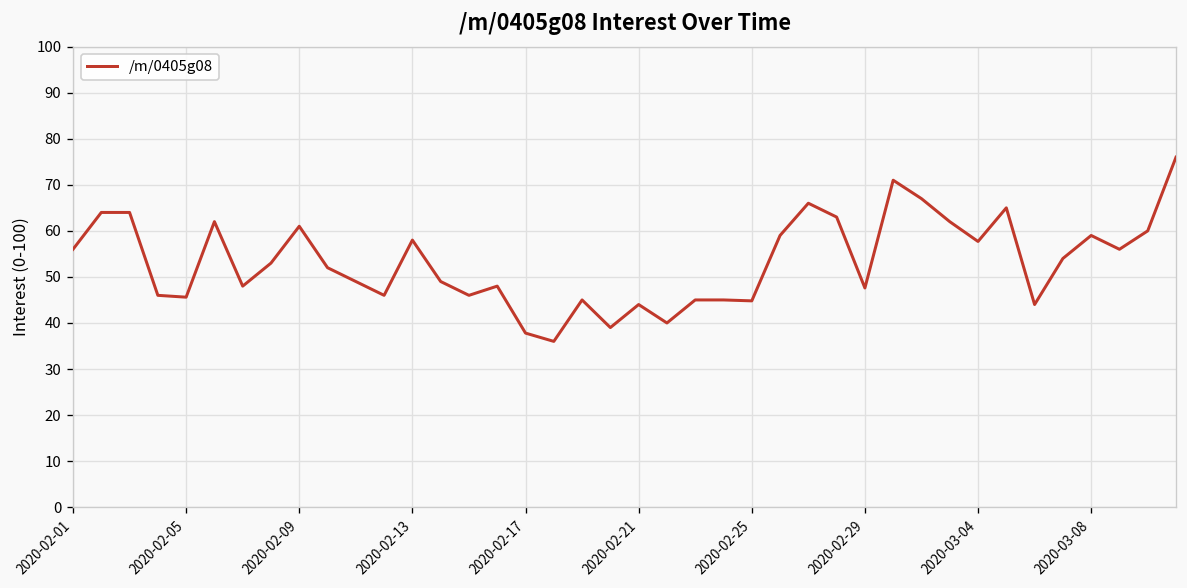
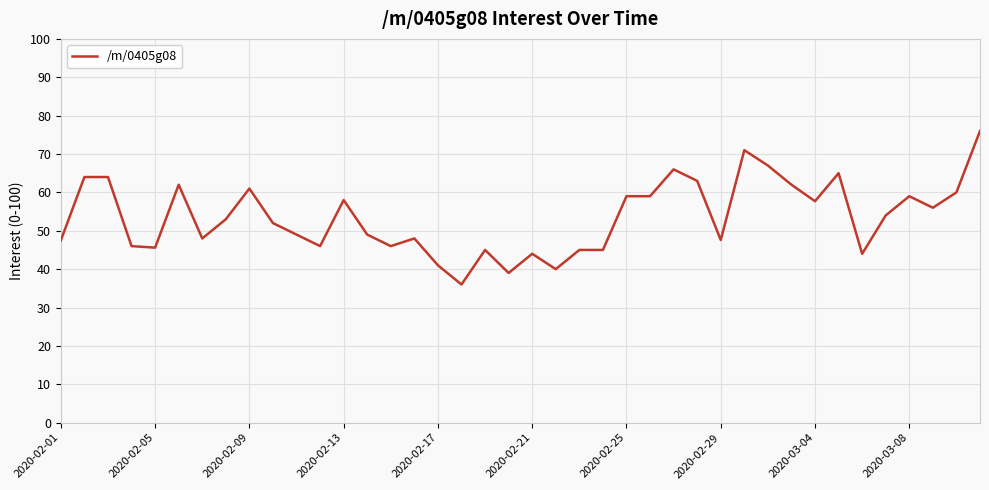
2020-02-01: 56 -> 48
2020-02-17: 38 -> 41
2020-02-25: 45 -> 59
